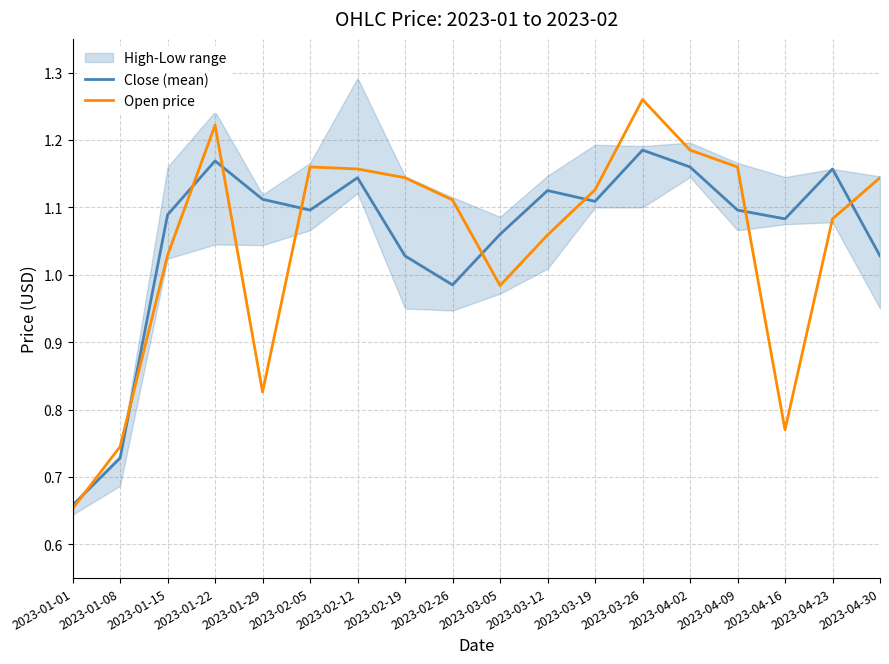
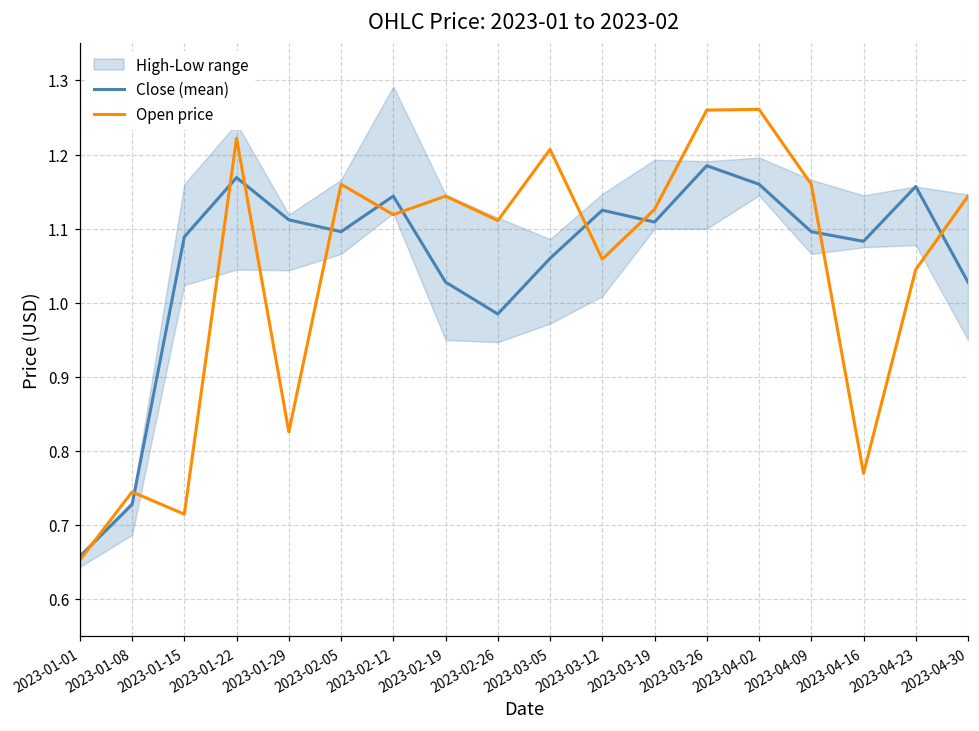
Open price, 2023-01-15: 1.03 -> 0.72
Open price, 2023-02-12: 1.16 -> 1.12
Open price, 2023-03-05: 0.98 -> 1.21
Open price, 2023-04-02: 1.19 -> 1.26
Open price, 2023-04-23: 1.08 -> 1.05
